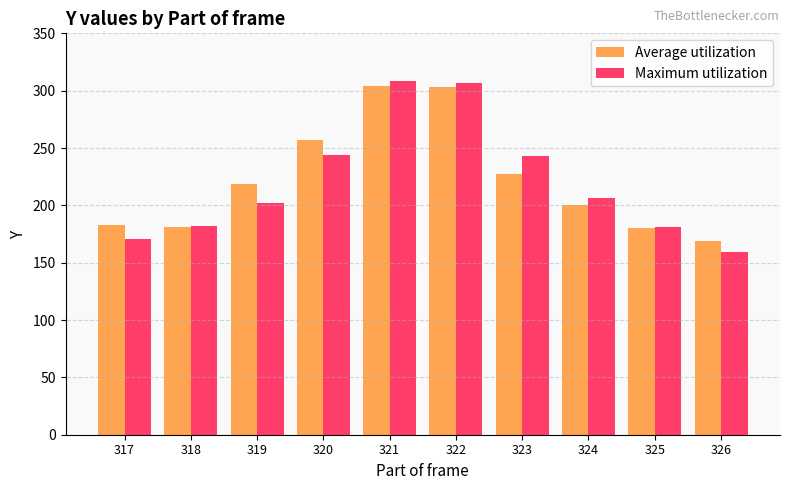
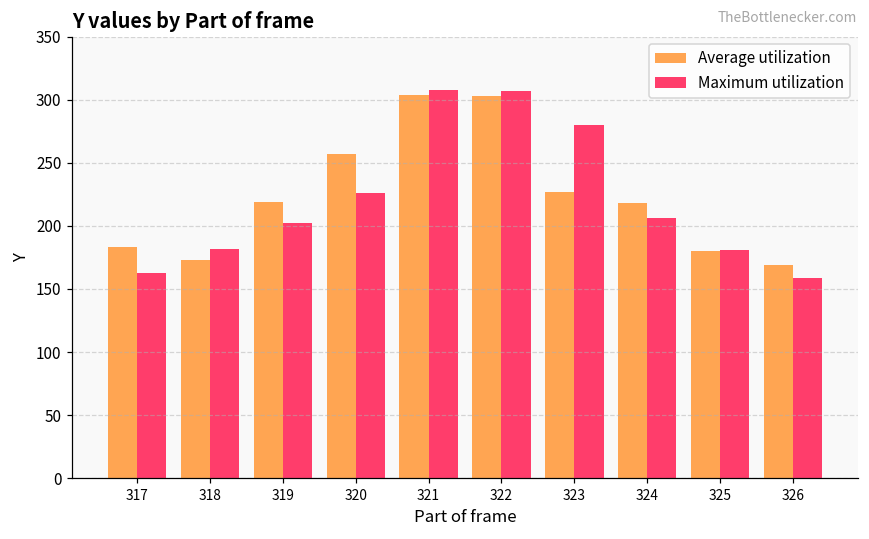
Maximum utilization, 317: 171 -> 163
Average utilization, 318: 181 -> 173
Maximum utilization, 320: 244 -> 226
Maximum utilization, 323: 243 -> 280
Average utilization, 324: 200 -> 218
